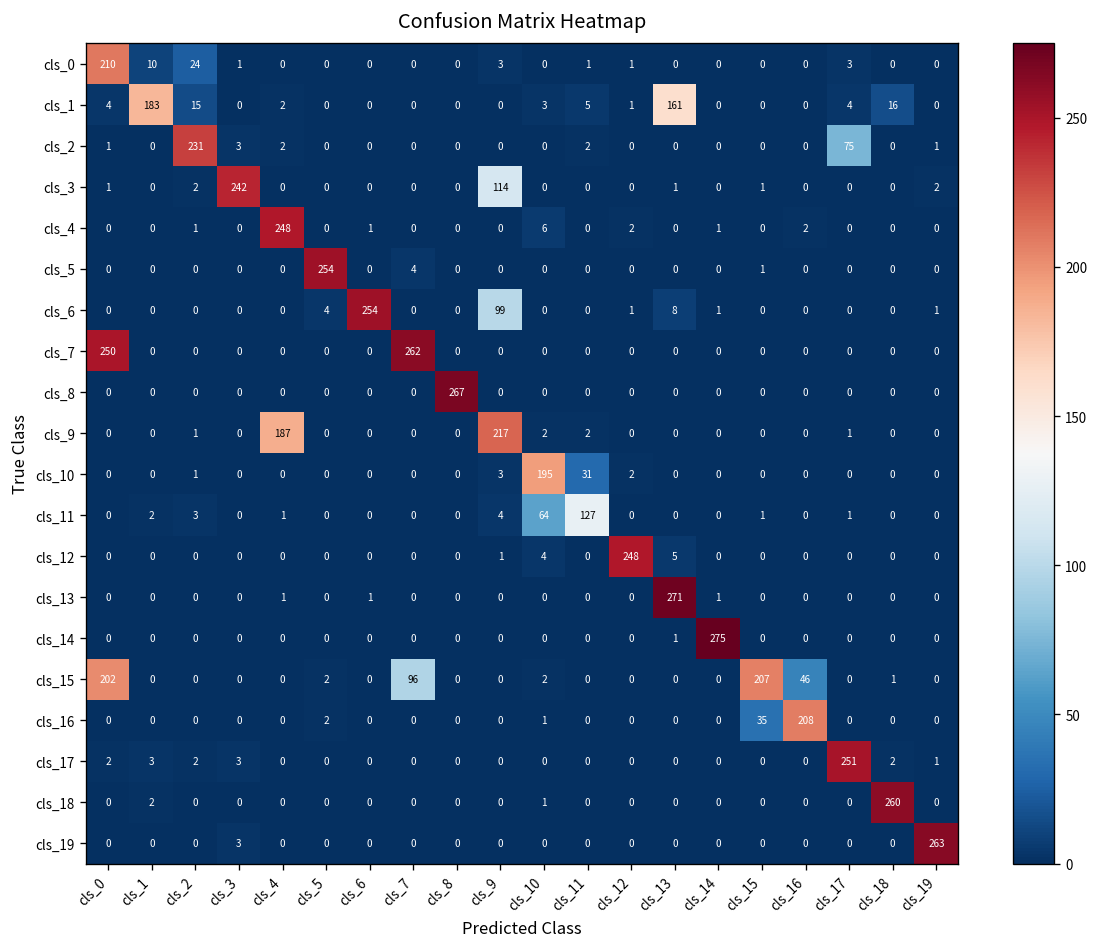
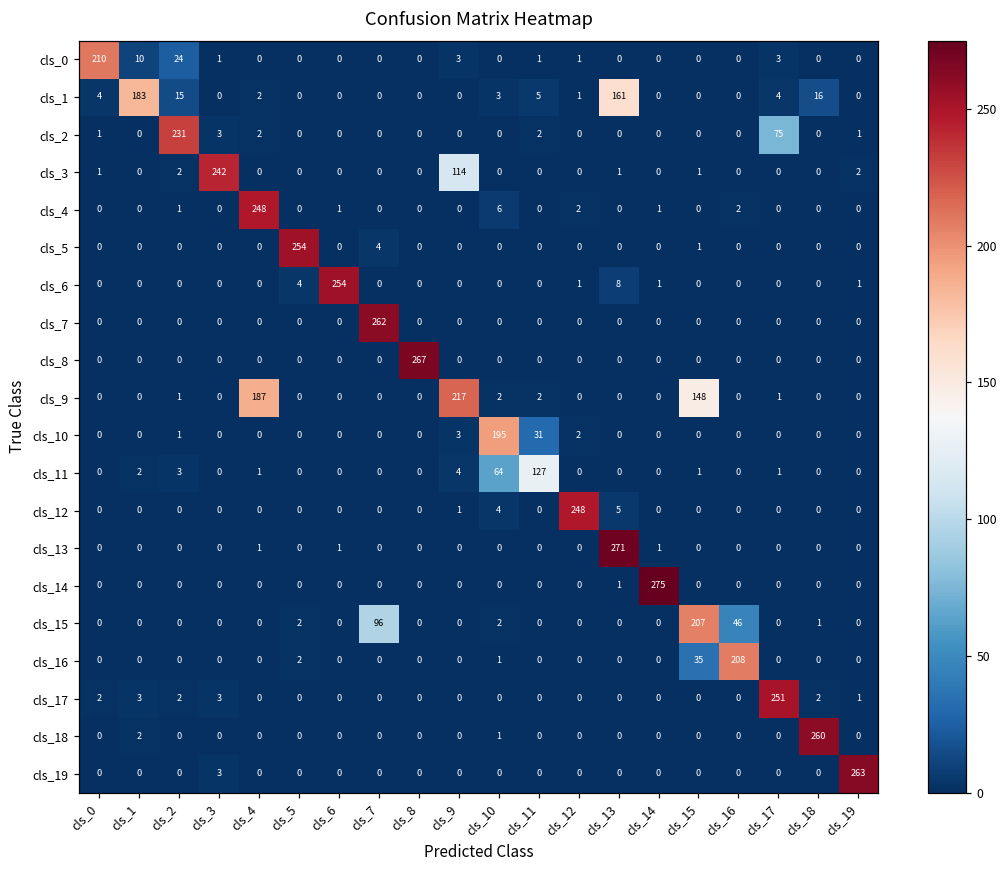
cls_6, cls_9: 99 -> 0
cls_7, cls_0: 250 -> 0
cls_9, cls_15: 0 -> 148
cls_15, cls_0: 202 -> 0
